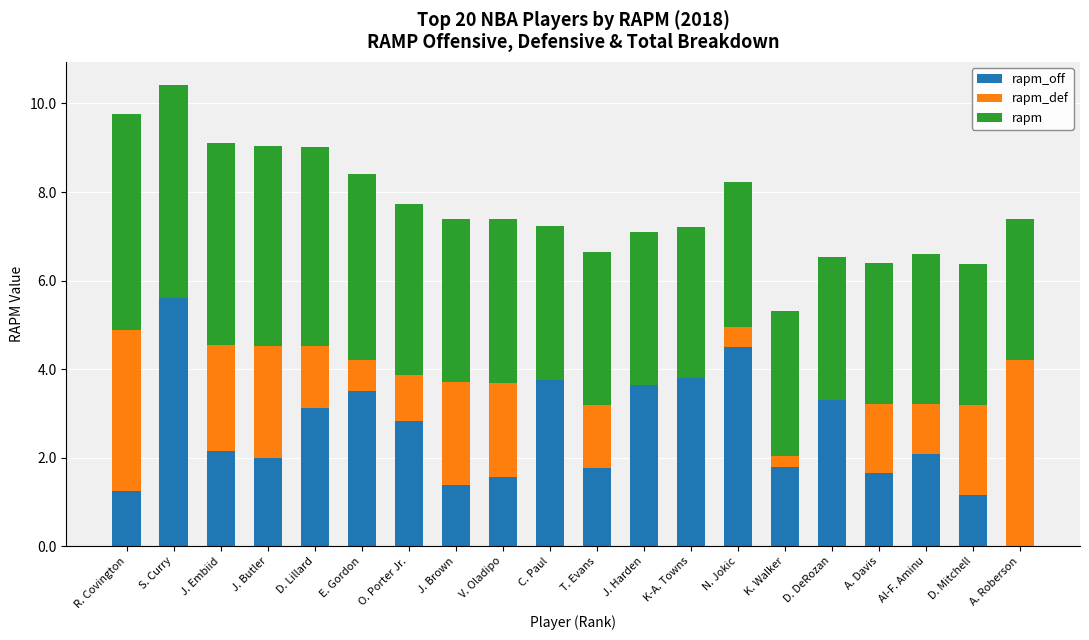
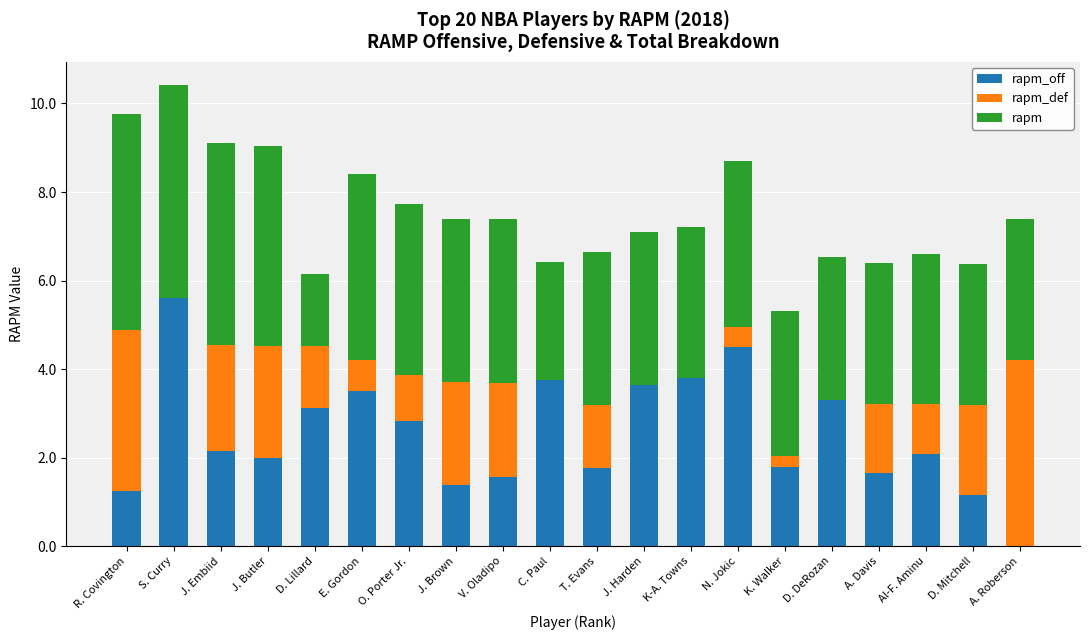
rapm, D. Lillard: 4.5 -> 1.6
rapm, C. Paul: 3.5 -> 2.7
rapm, N. Jokic: 3.3 -> 3.7
